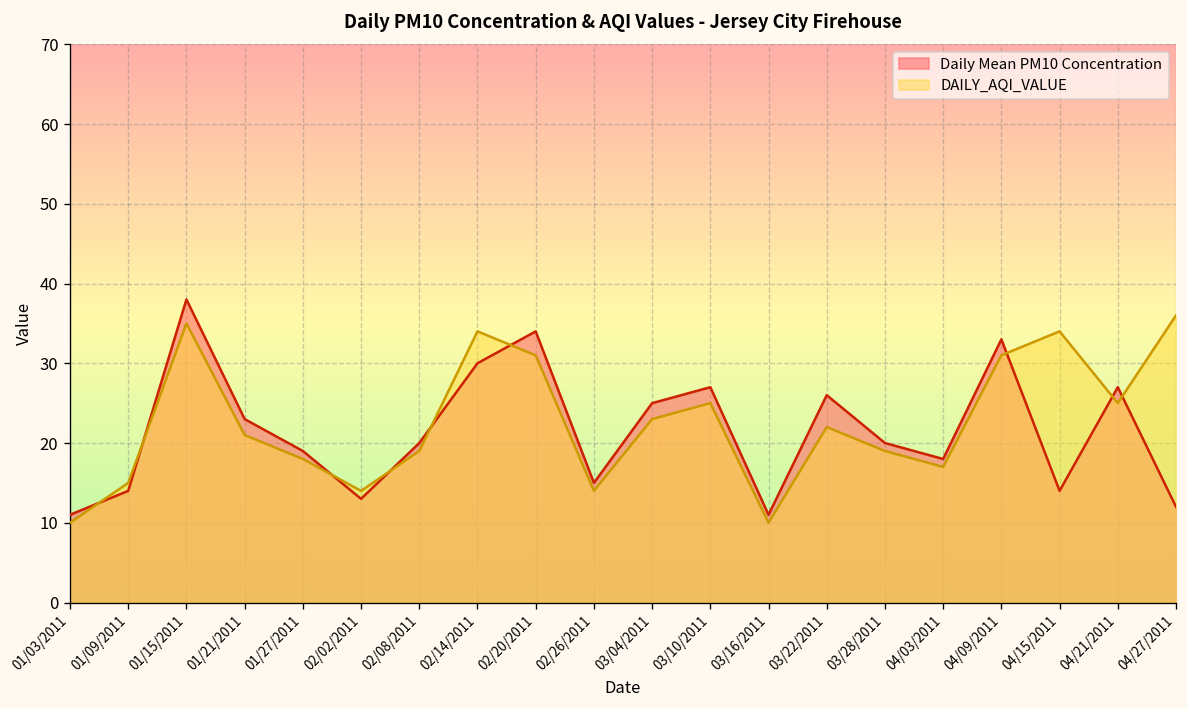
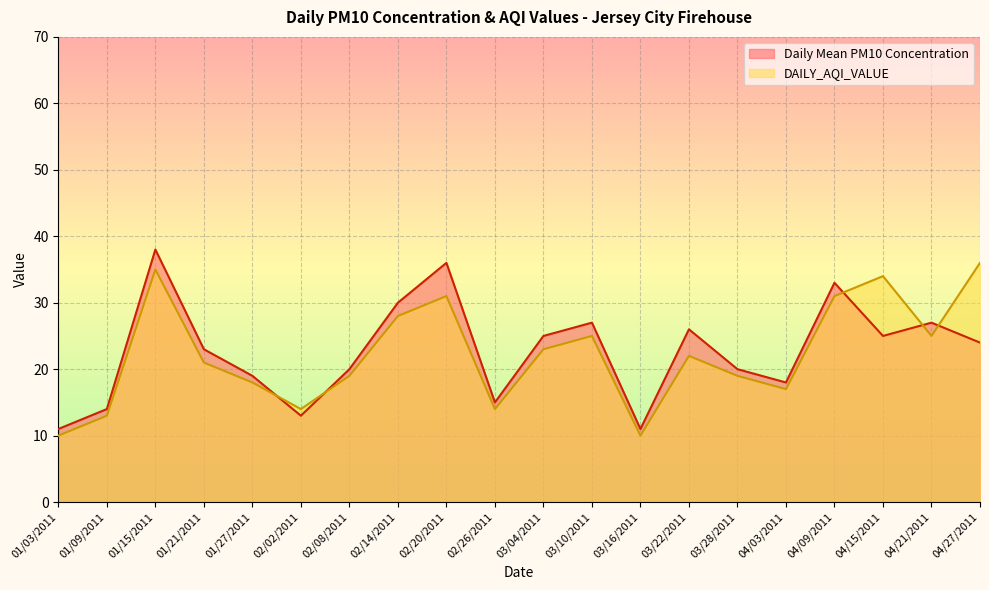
DAILY_AQI_VALUE, 01/09/2011: 15 -> 13
DAILY_AQI_VALUE, 02/14/2011: 34 -> 28
Daily Mean PM10 Concentration, 02/20/2011: 34 -> 36
Daily Mean PM10 Concentration, 04/15/2011: 14 -> 25
Daily Mean PM10 Concentration, 04/27/2011: 12 -> 24
